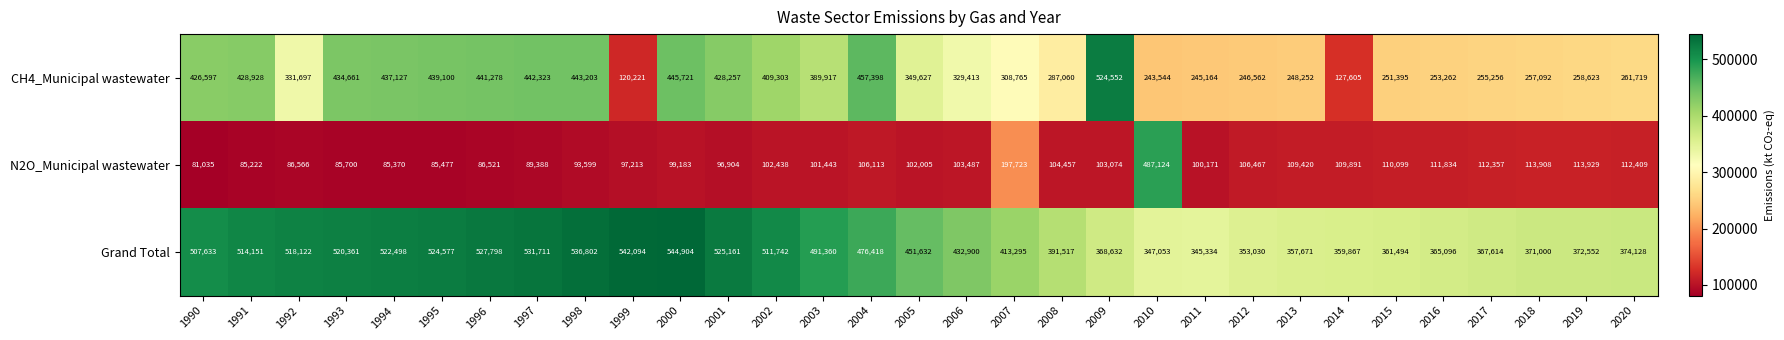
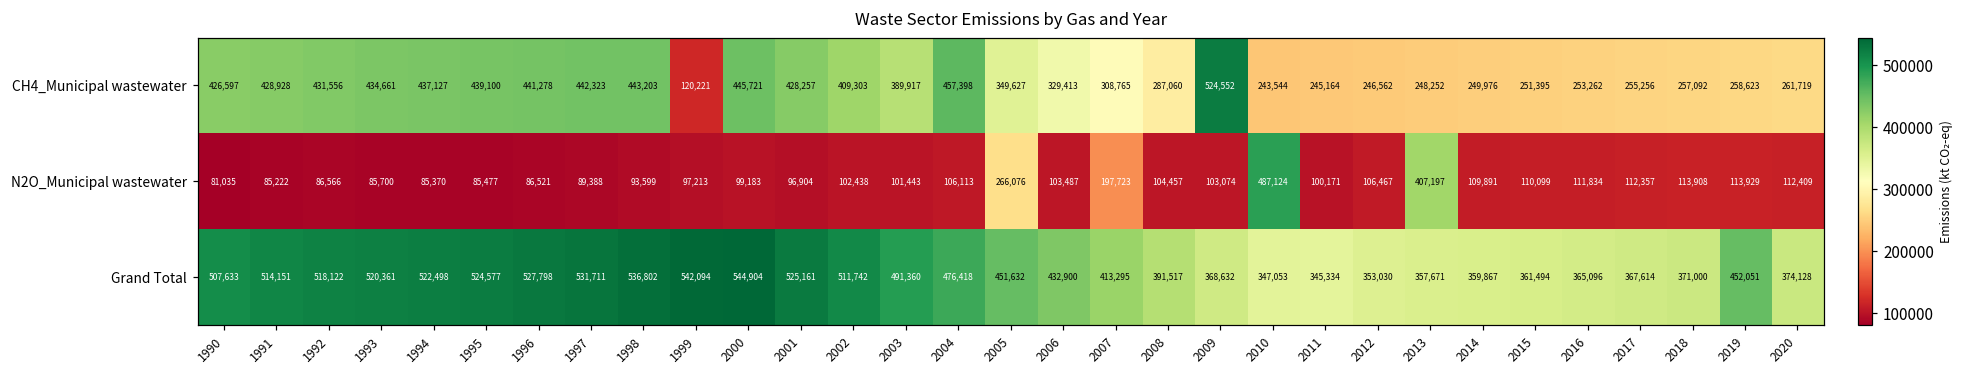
CH4_Municipal wastewater, 1992: 331,697 -> 431,556
CH4_Municipal wastewater, 2014: 127,605 -> 249,976
N2O_Municipal wastewater, 2005: 102,005 -> 266,076
N2O_Municipal wastewater, 2013: 109,420 -> 407,197
Grand Total, 2019: 372,552 -> 452,051
